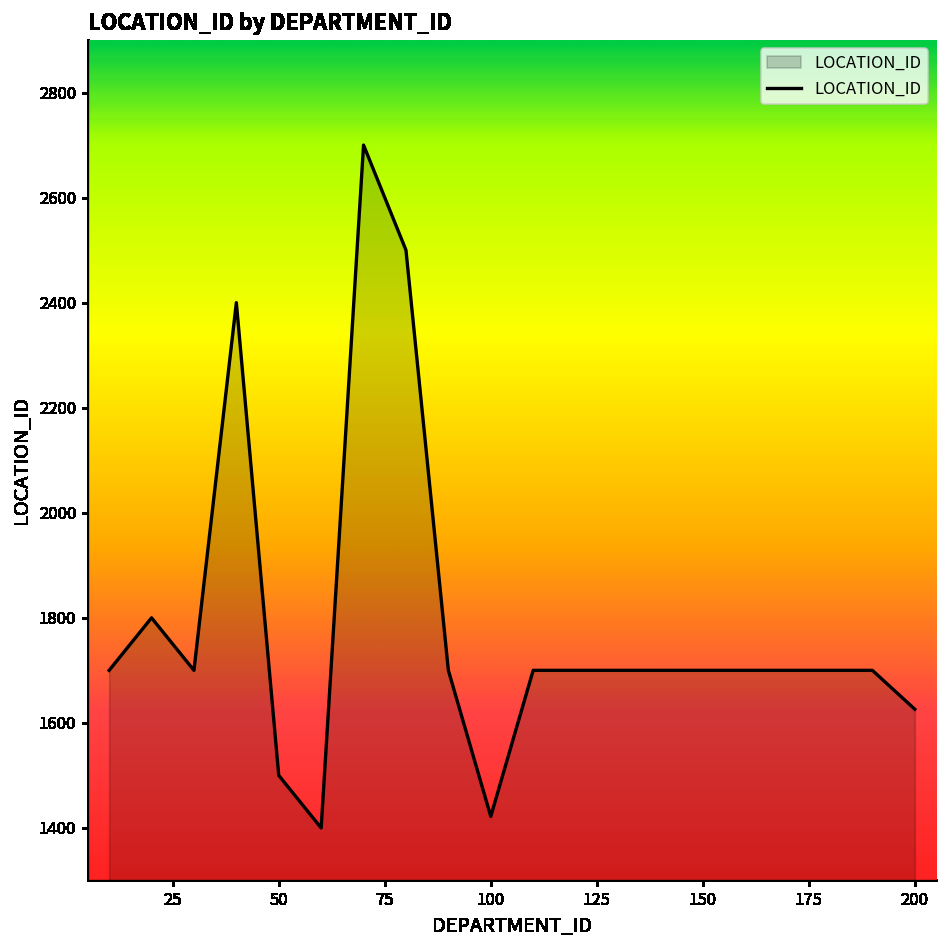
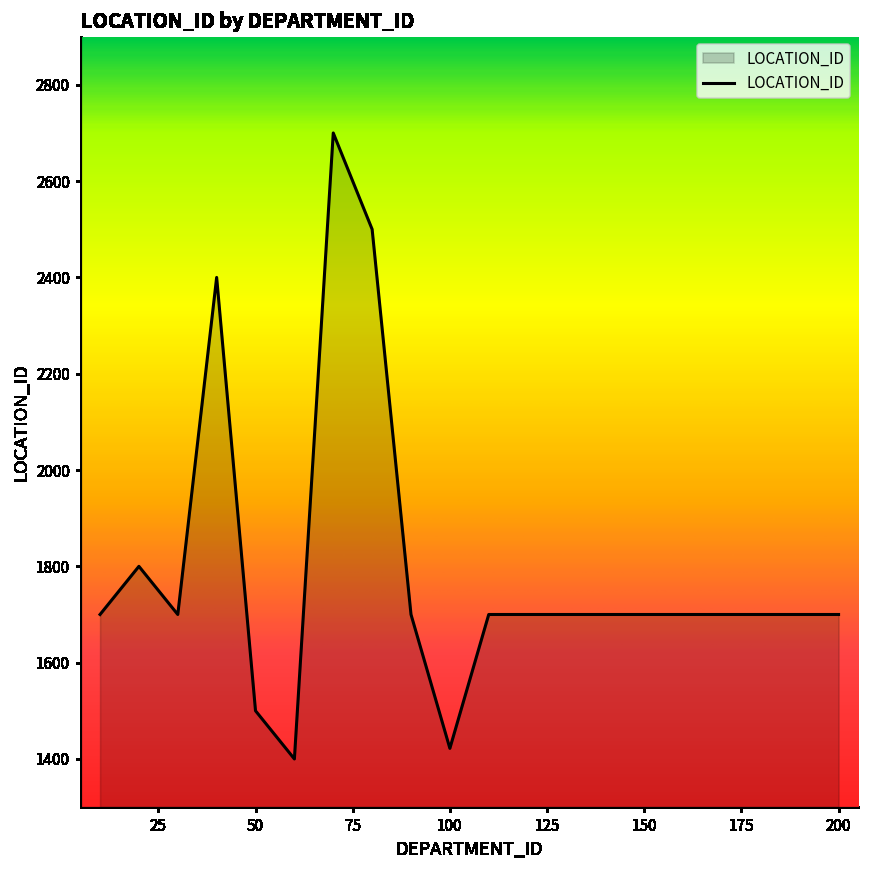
200: 1630 -> 1700
